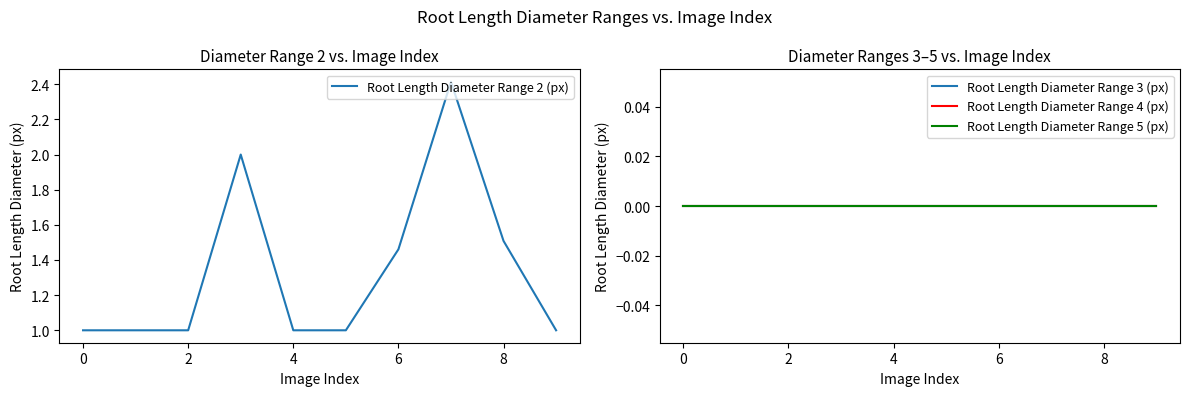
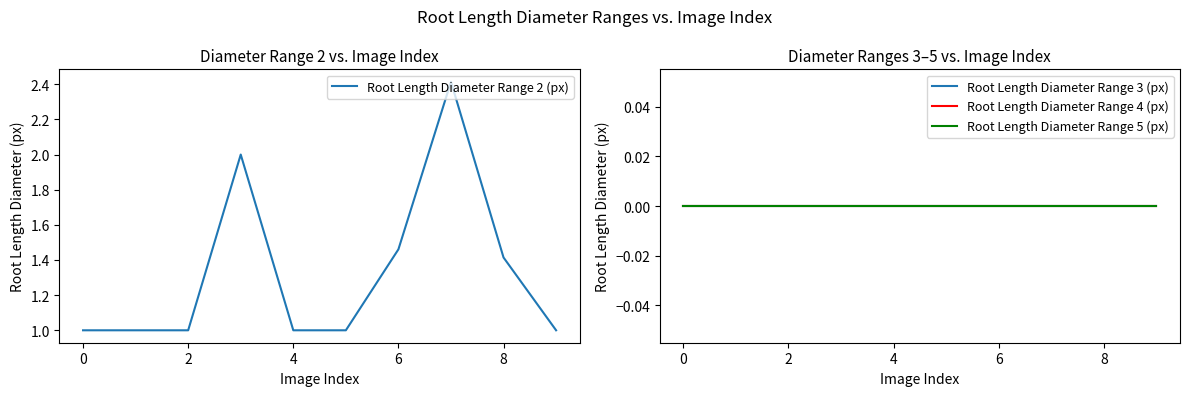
Diameter Range 2 vs. Image Index, 8: 1.51 -> 1.41
